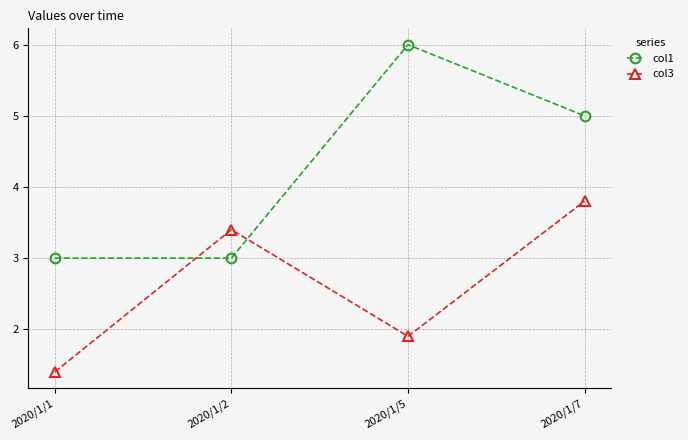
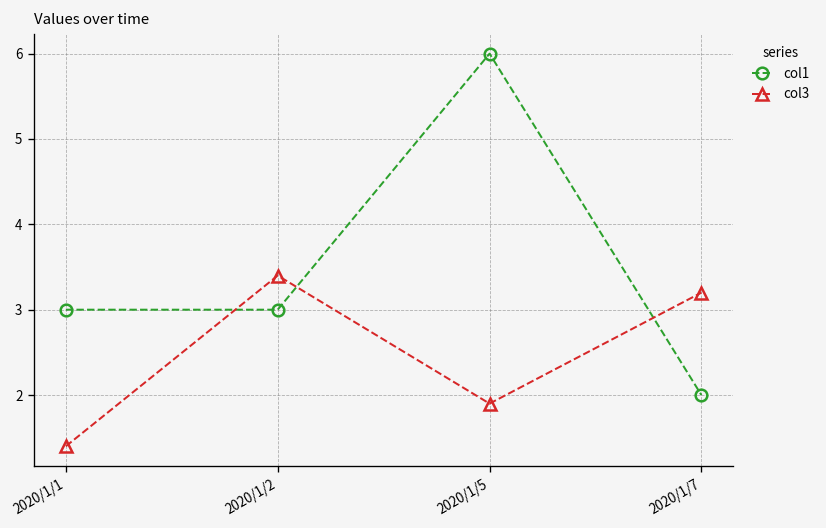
col1, 2020/1/7: 5 -> 2
col3, 2020/1/7: 3.8 -> 3.2
